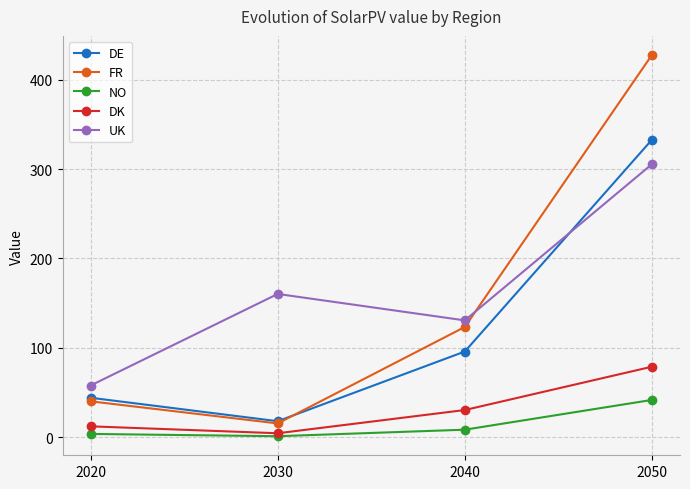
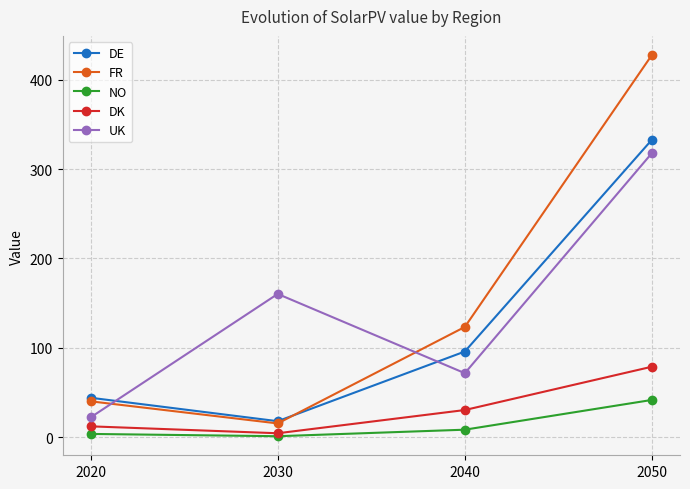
UK, 2020: 60 -> 20
UK, 2040: 130 -> 70
UK, 2050: 310 -> 320
